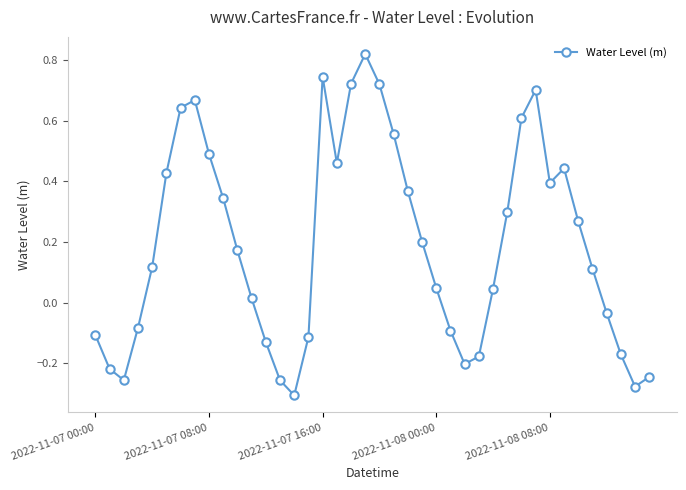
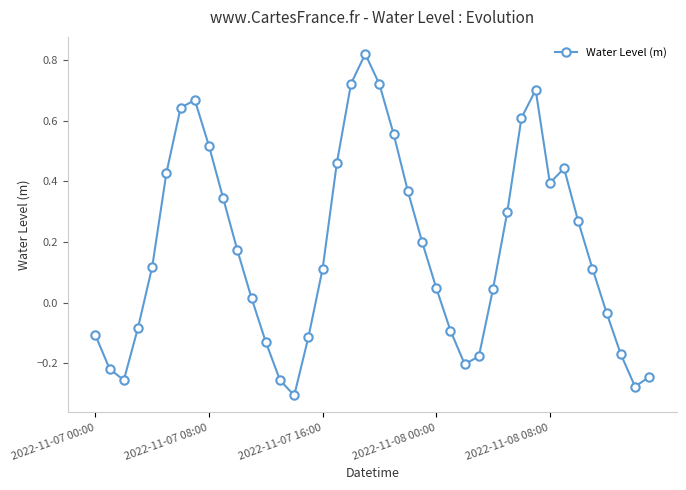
2022-11-07 08:00: 0.49 -> 0.52
2022-11-07 16:00: 0.74 -> 0.11
